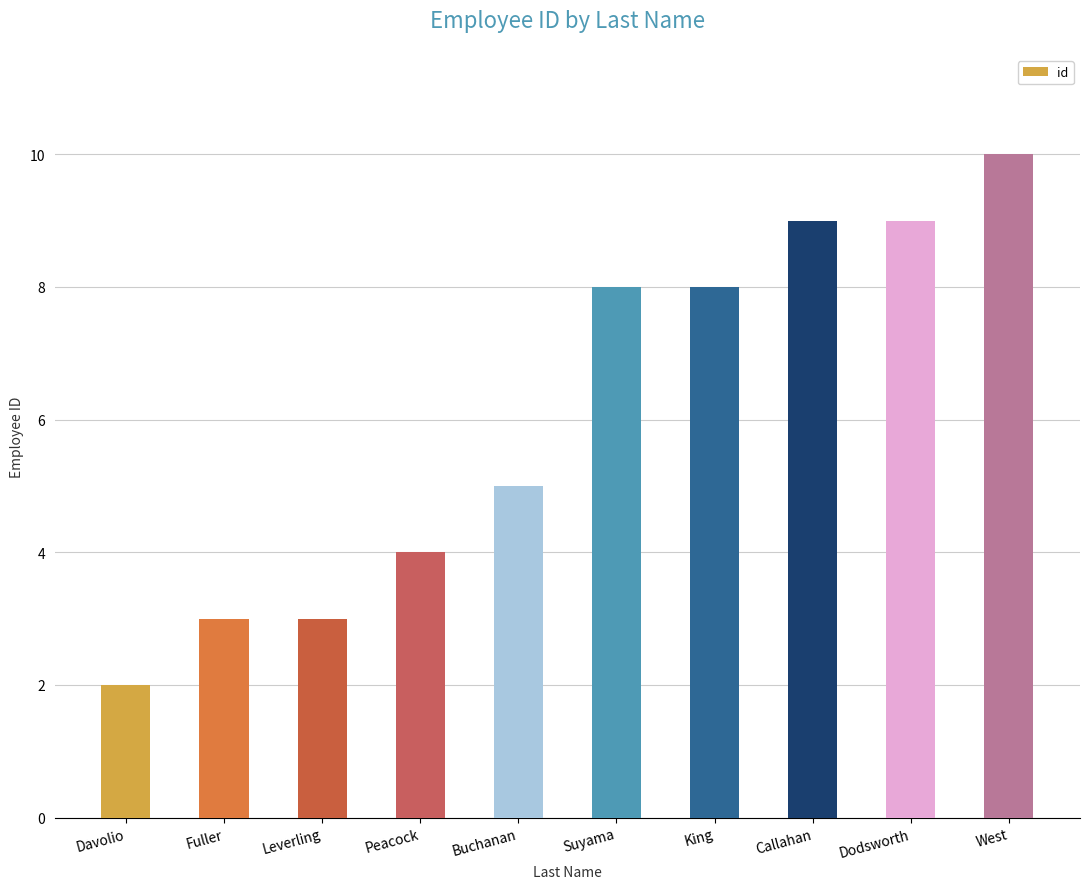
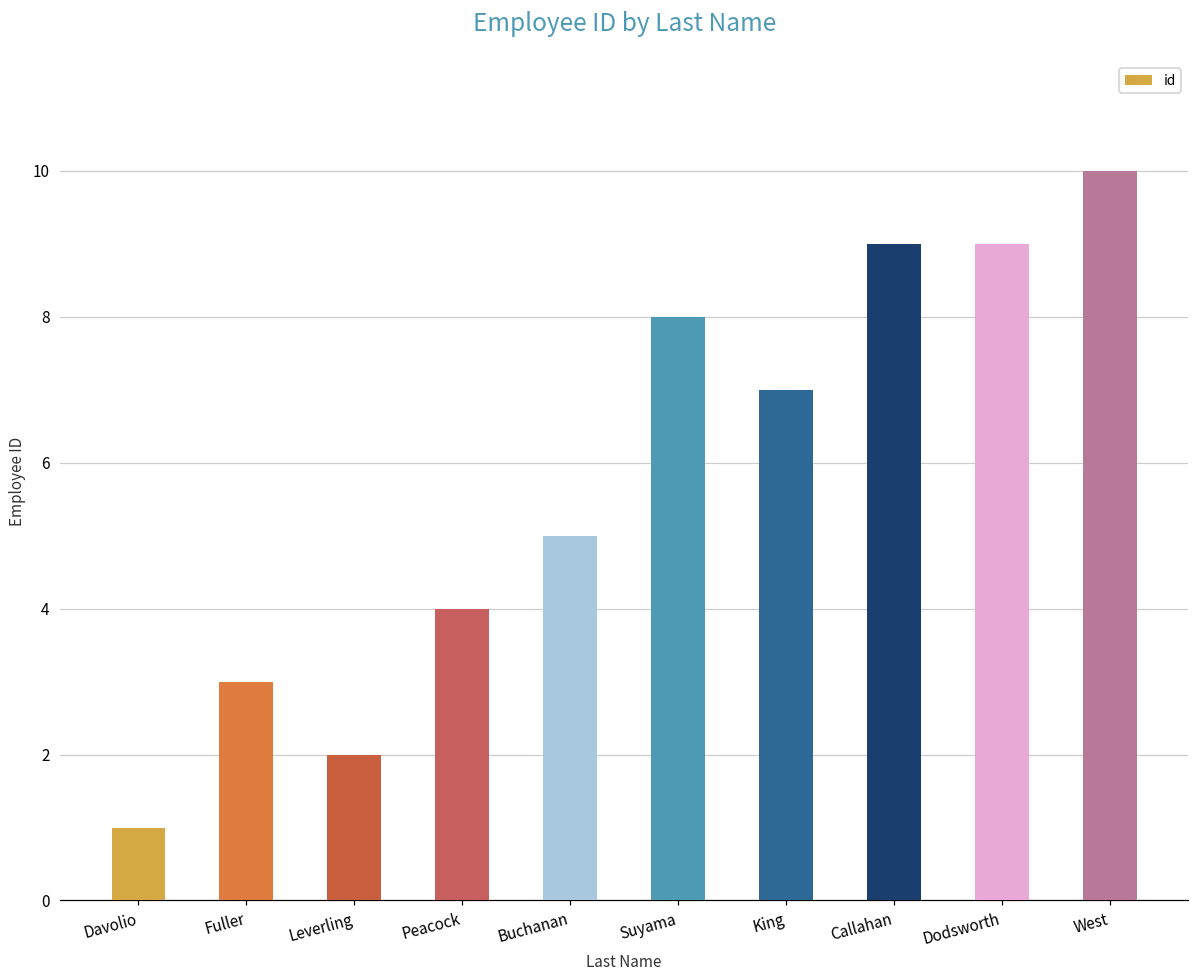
Davolio: 2 -> 1
Leverling: 3 -> 2
King: 8 -> 7
